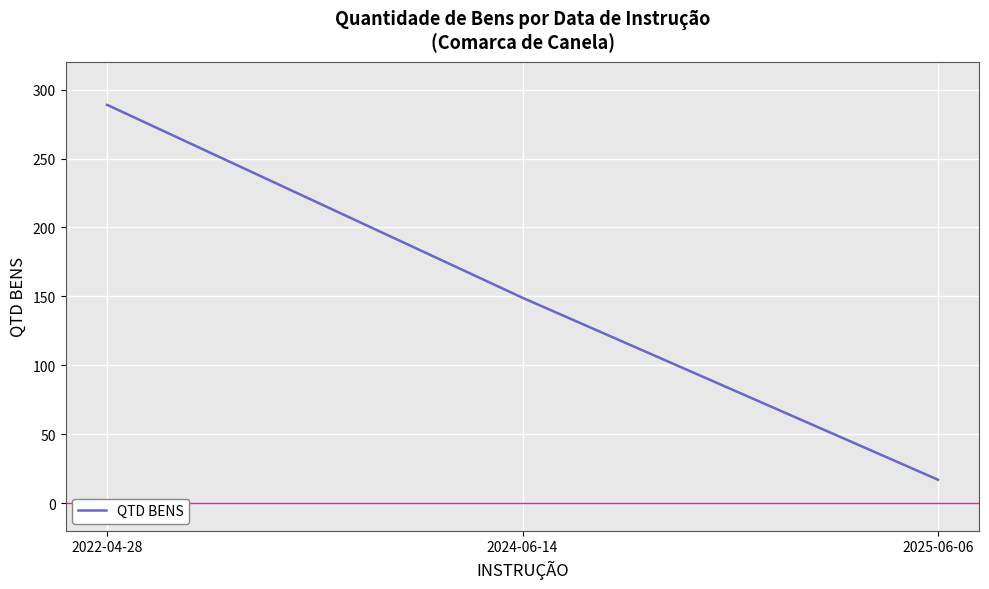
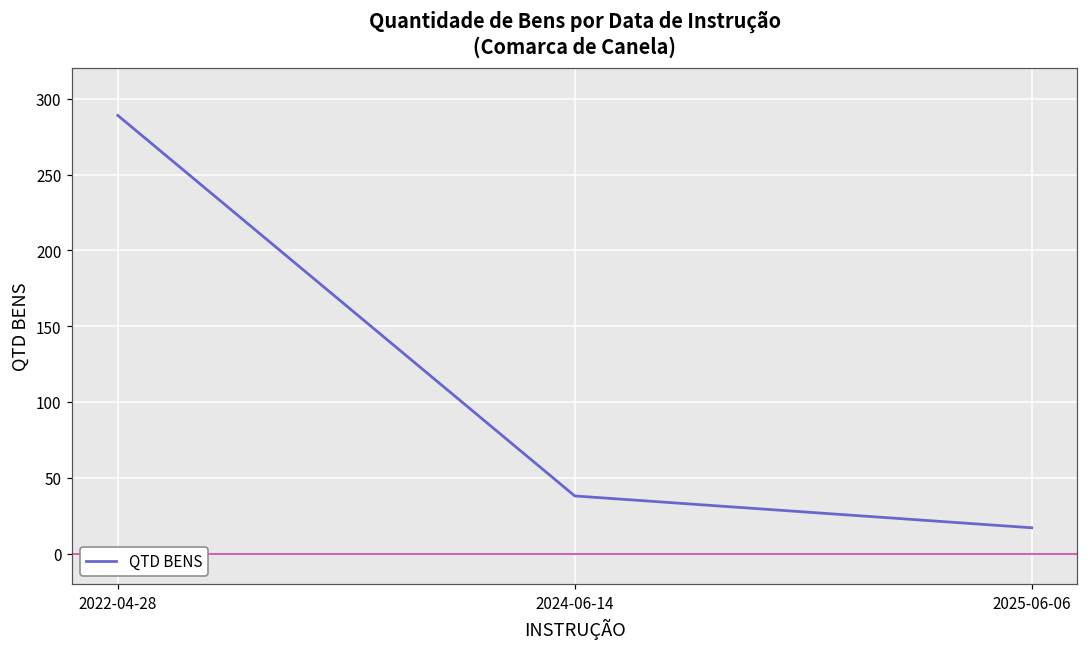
2024-06-14: 149 -> 38
